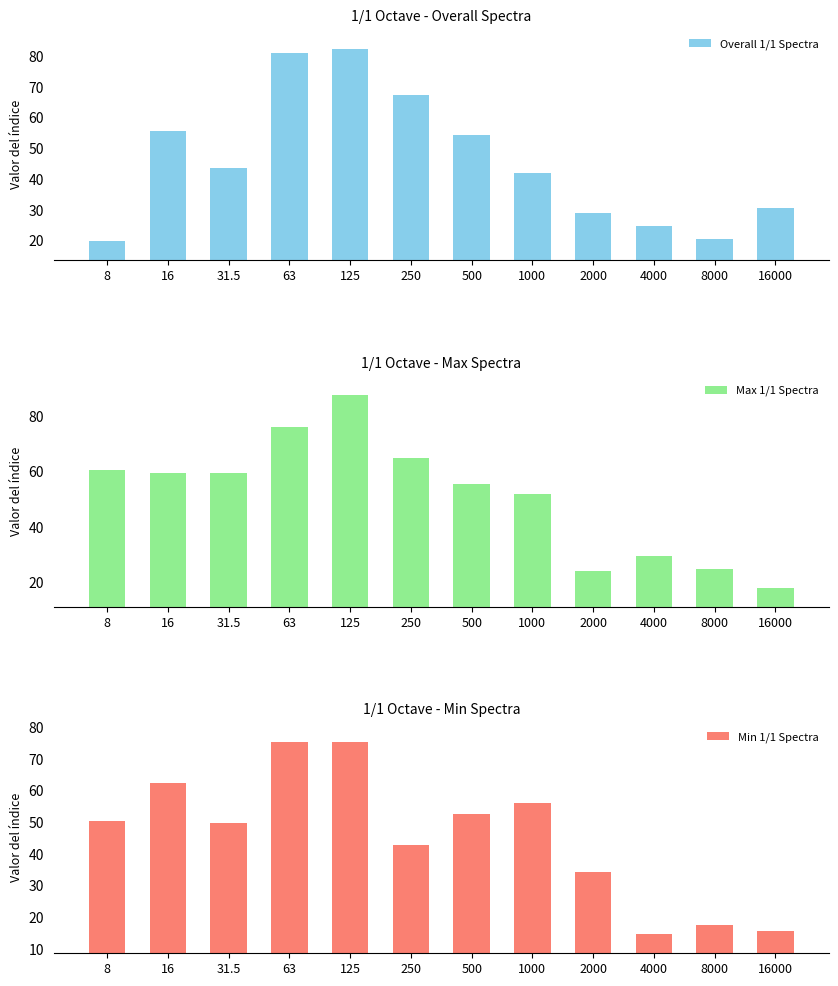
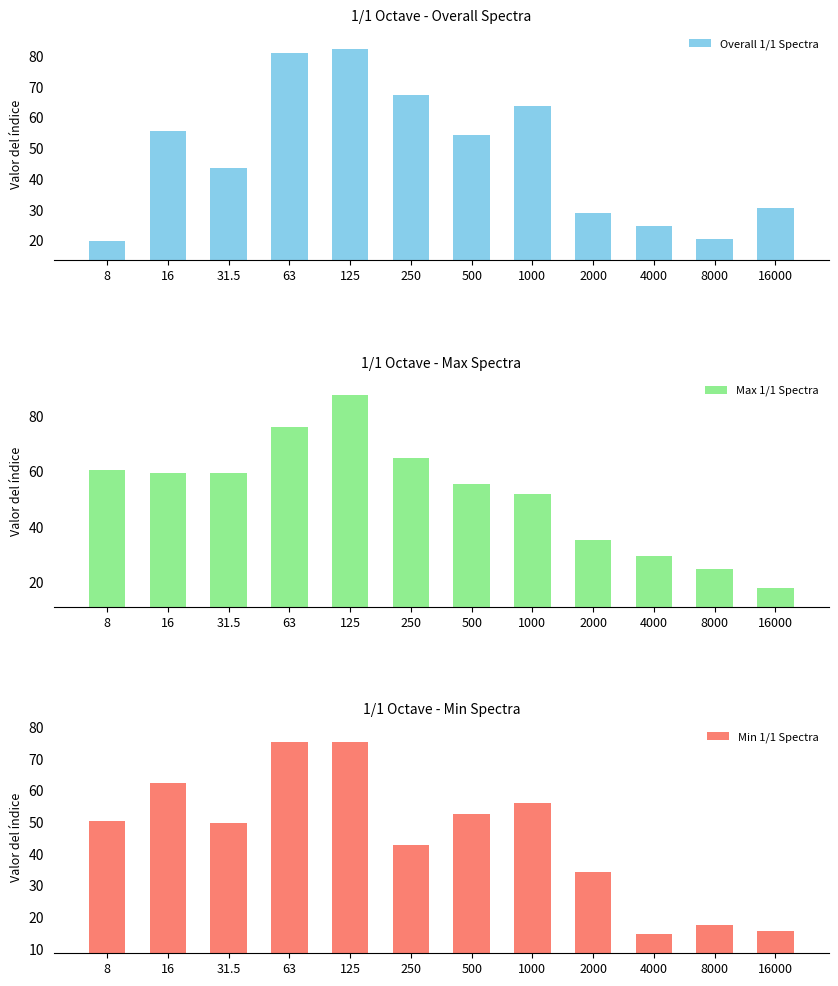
1/1 Octave - Overall Spectra, 1000: 42 -> 64
1/1 Octave - Max Spectra, 2000: 24 -> 35
